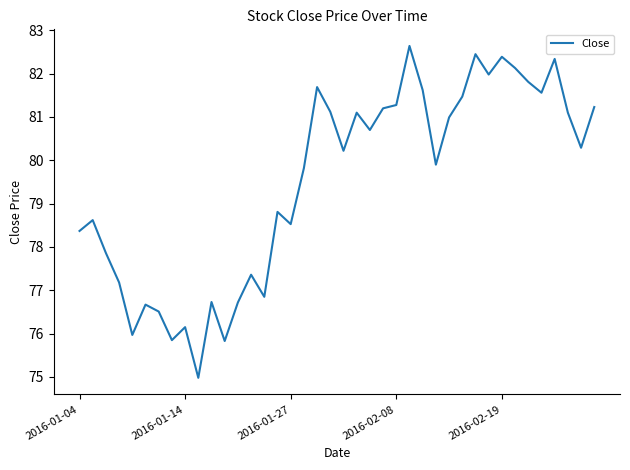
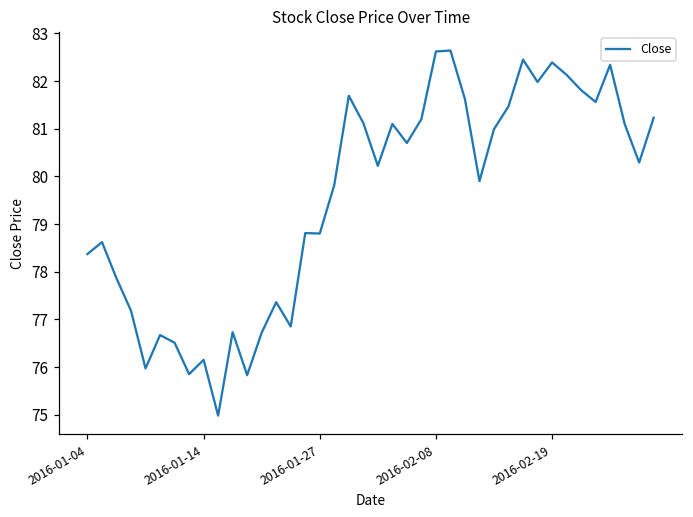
2016-01-27: 78.5 -> 78.8
2016-02-08: 81.3 -> 82.6
